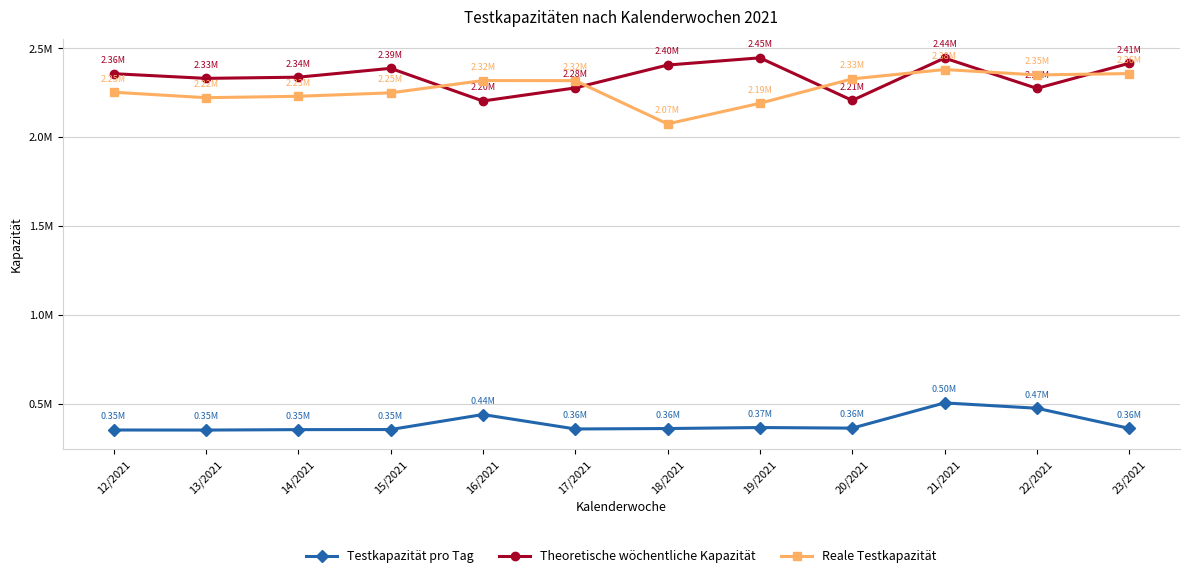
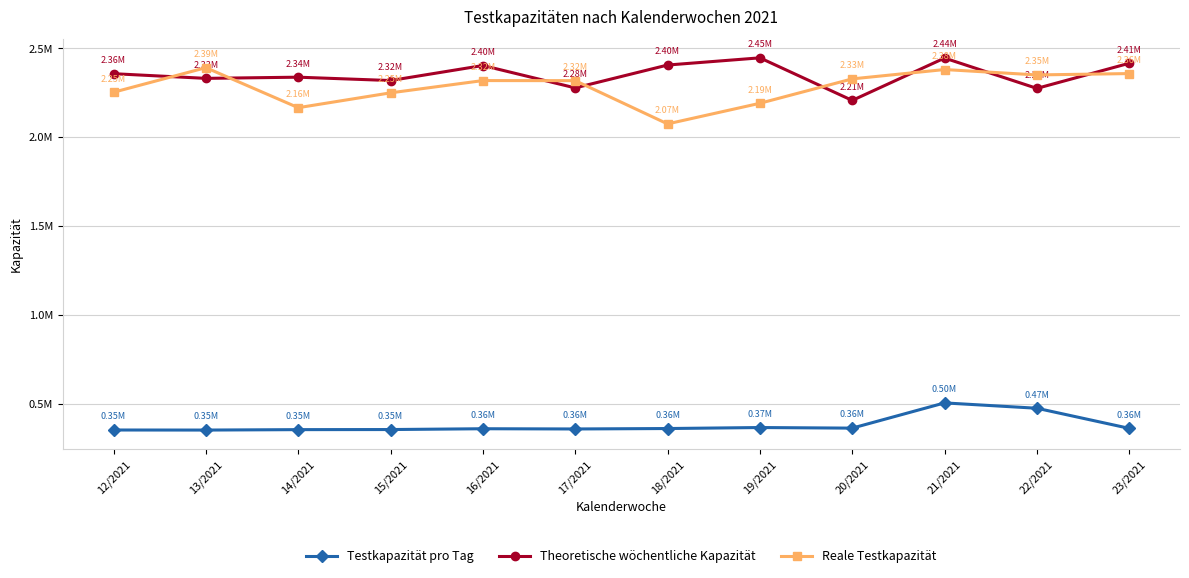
Reale Testkapazität, 13/2021: 2.22M -> 2.39M
Reale Testkapazität, 14/2021: 2.23M -> 2.16M
Theoretische wöchentliche Kapazität, 15/2021: 2.39M -> 2.32M
Testkapazität pro Tag, 16/2021: 0.44M -> 0.36M
Theoretische wöchentliche Kapazität, 16/2021: 2.20M -> 2.40M
